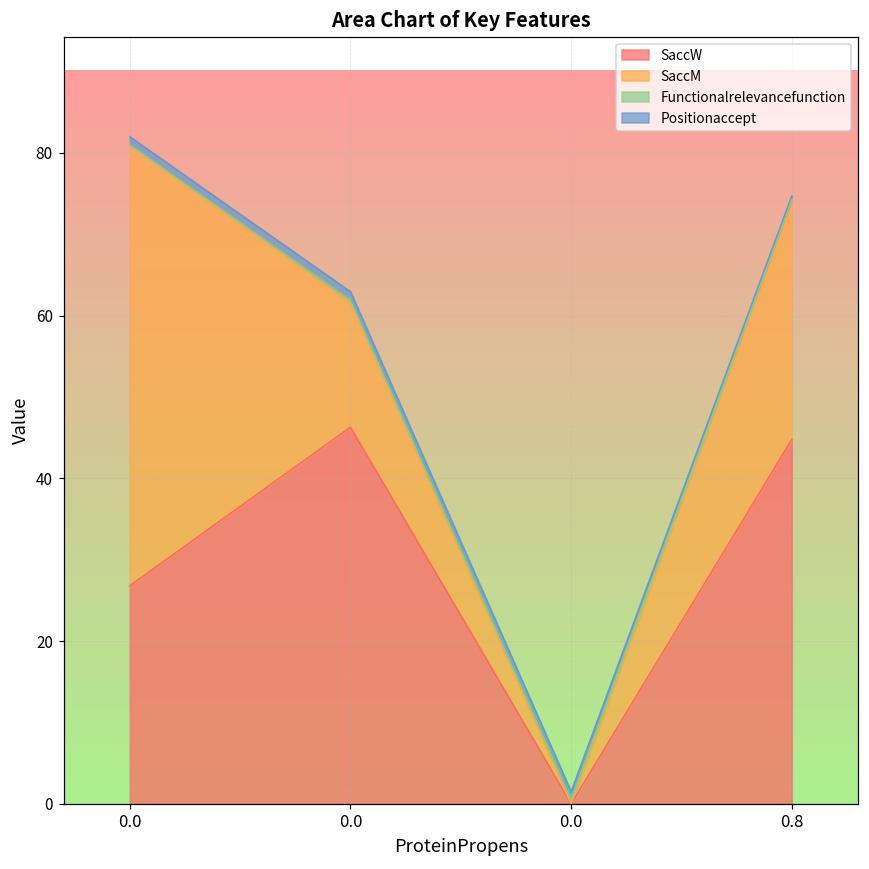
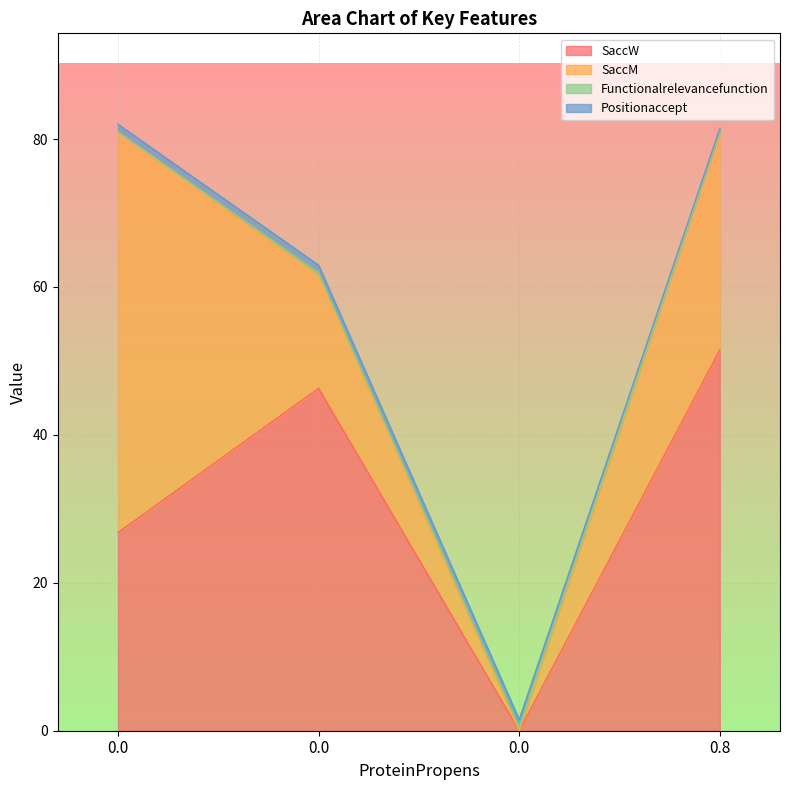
SaccW, 0.8: 45 -> 52
